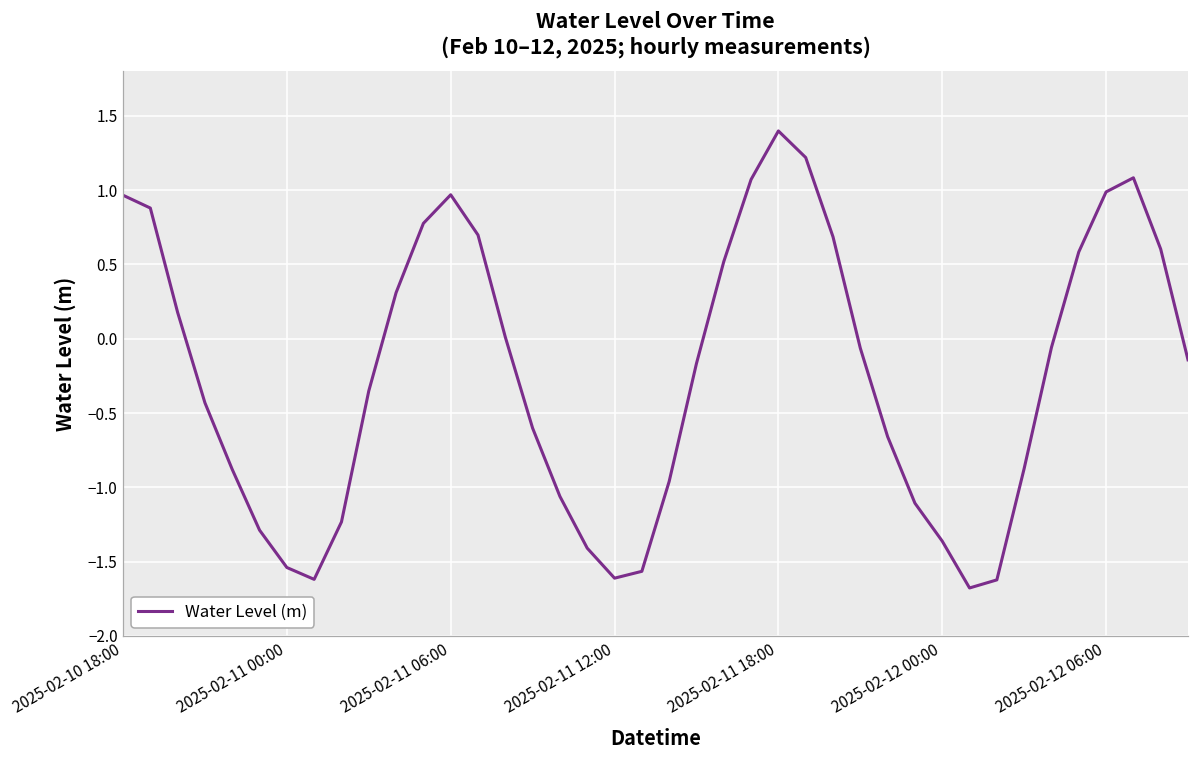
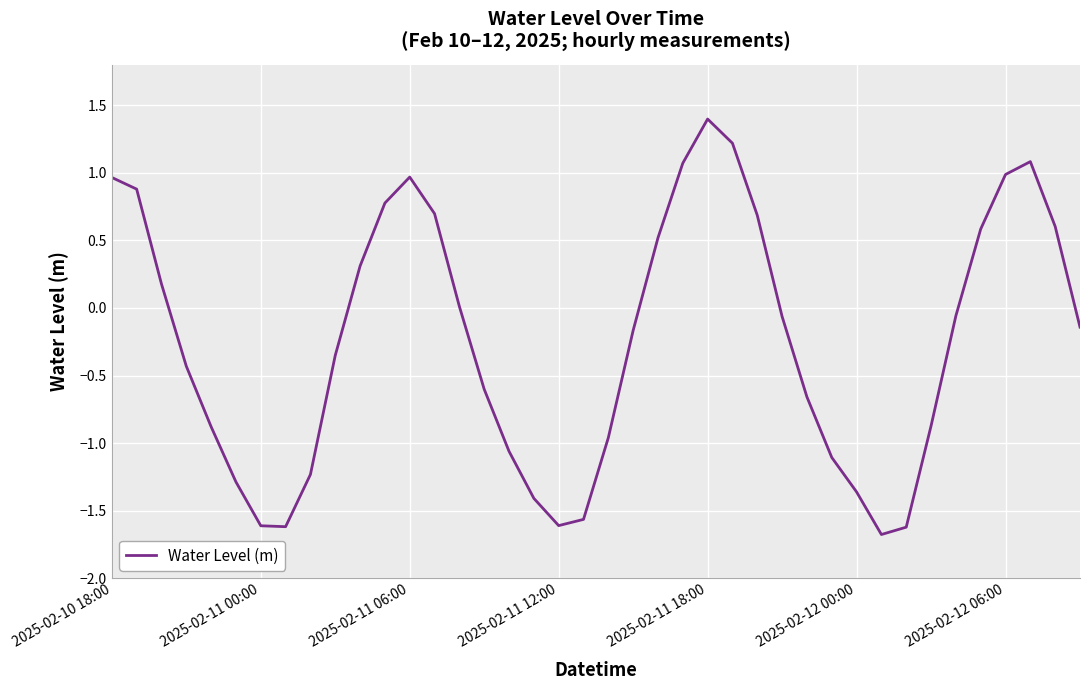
2025-02-11 00:00: -1.54 -> -1.61
